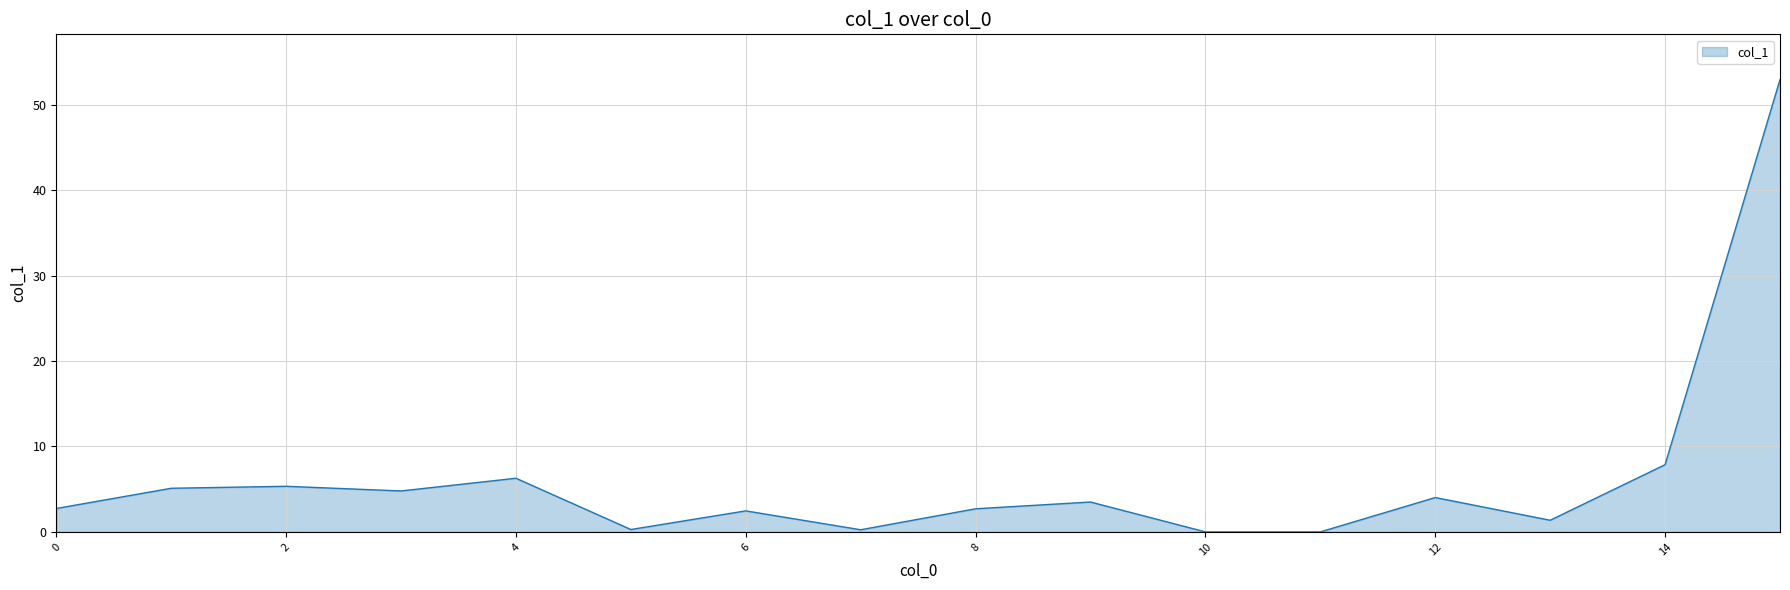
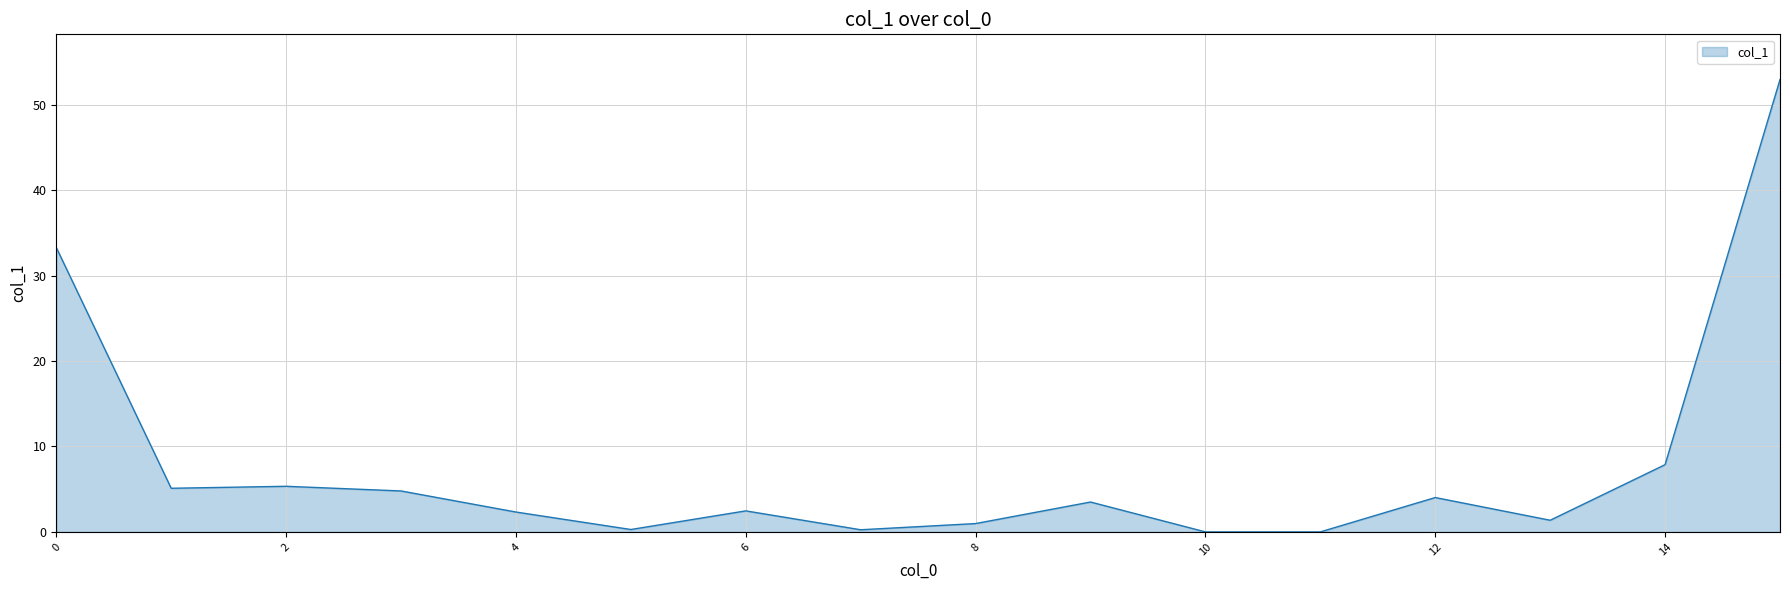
0: 3 -> 33
4: 6 -> 2
8: 3 -> 1
